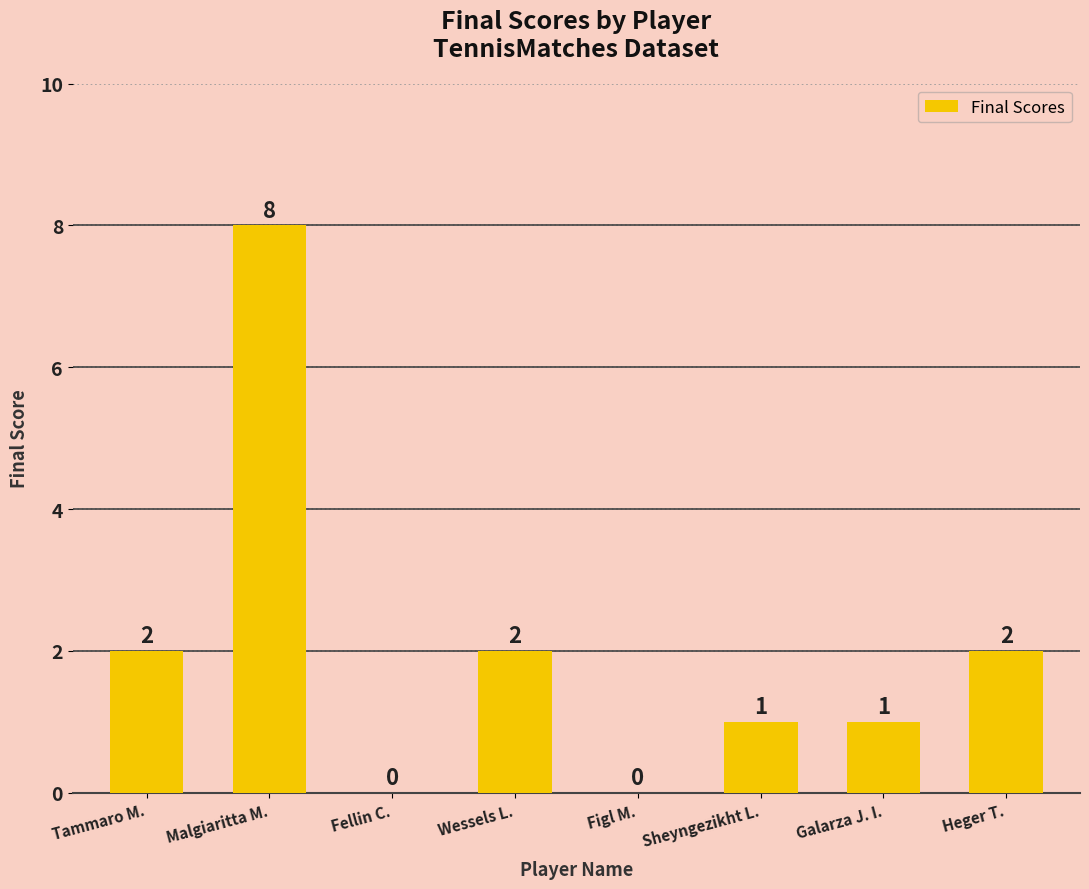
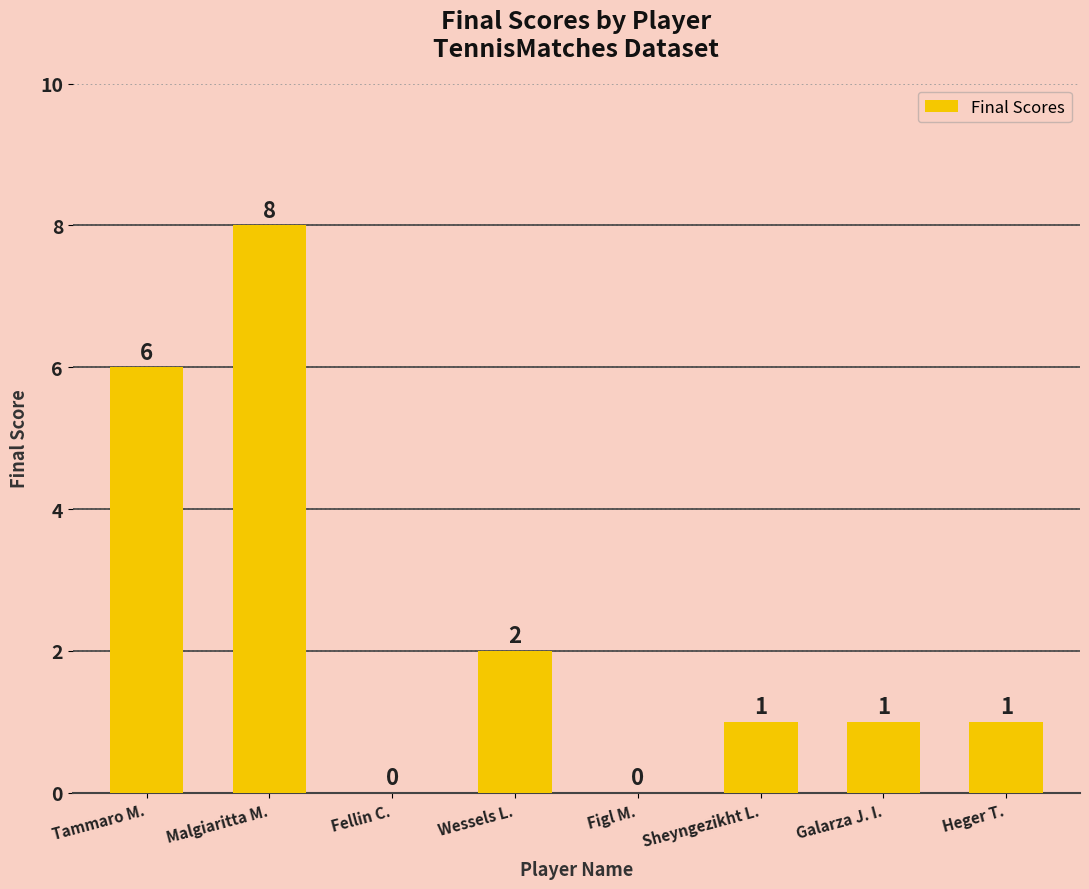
Tammaro M.: 2 -> 6
Heger T.: 2 -> 1
